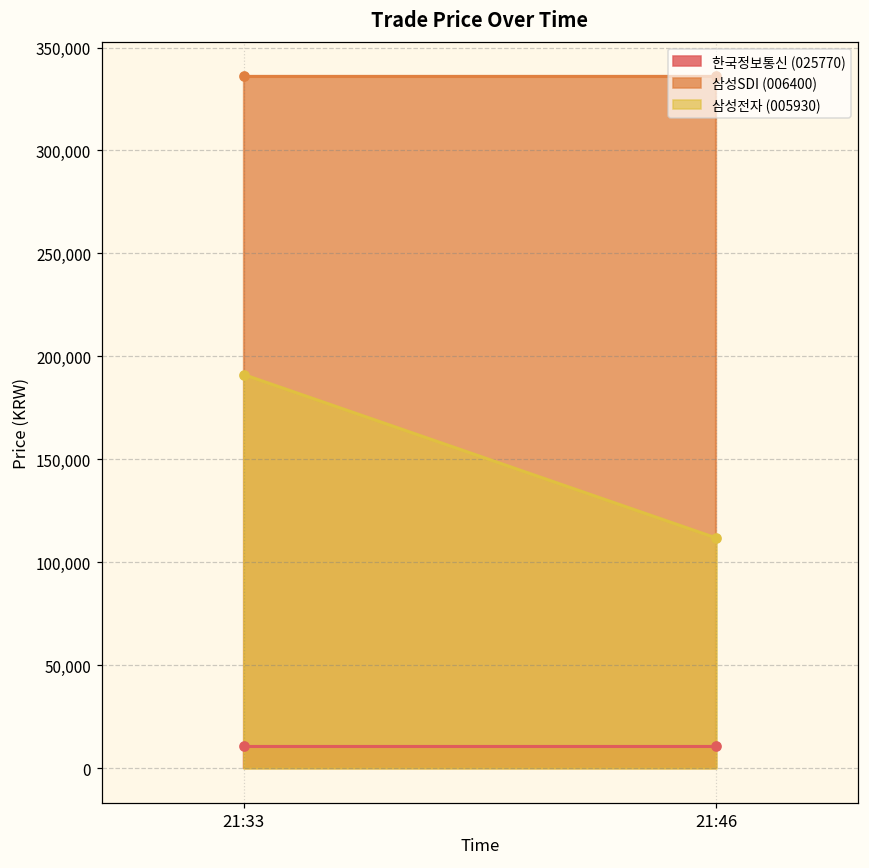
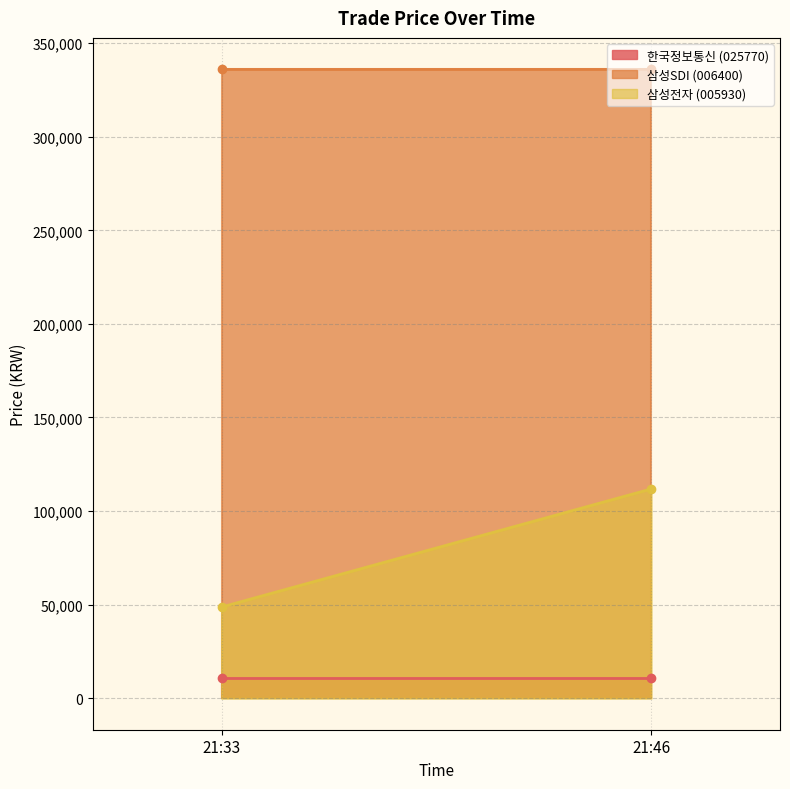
삼성전자 (005930), 21:33: 191,000 -> 49,000
